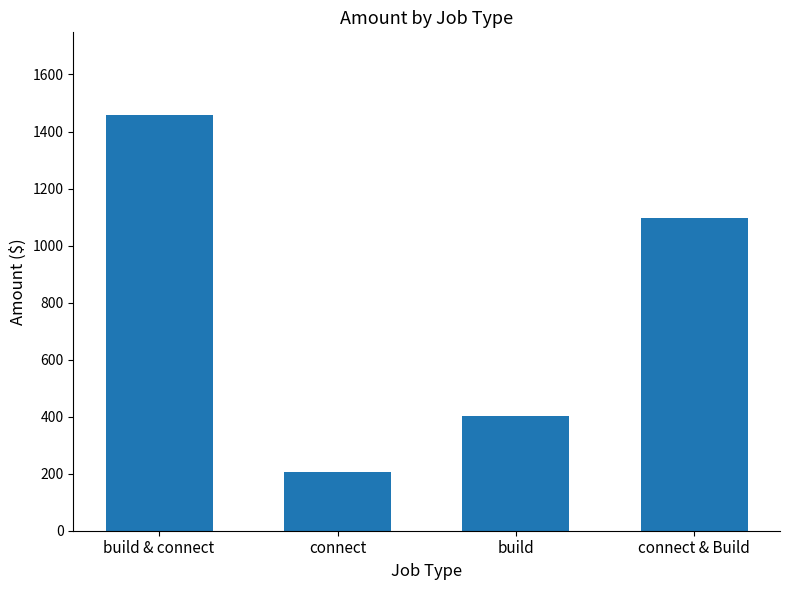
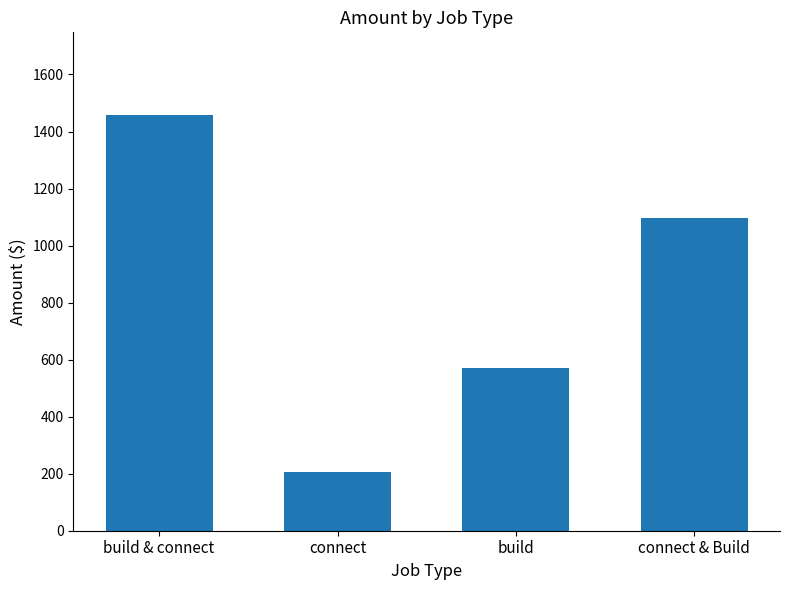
build: 400 -> 570
